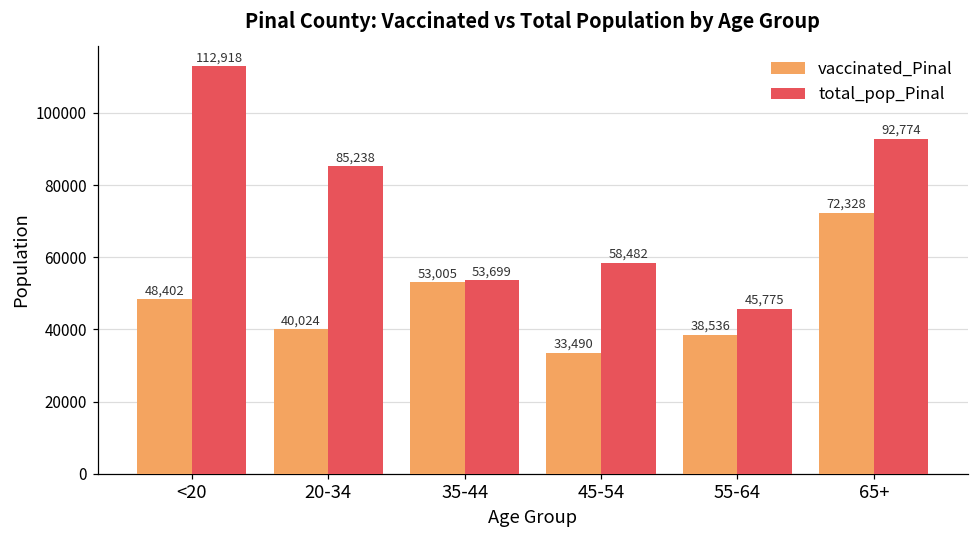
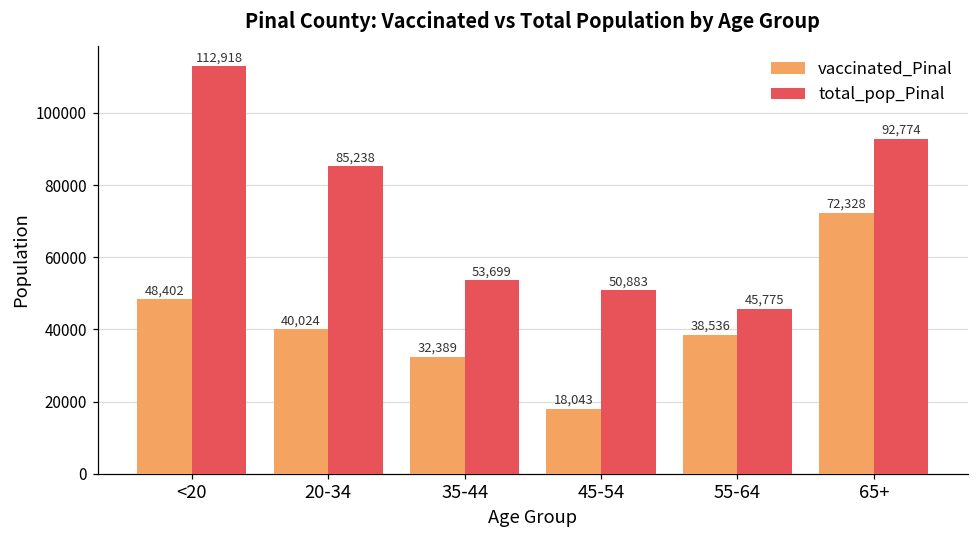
vaccinated_Pinal, 35-44: 53,005 -> 32,389
vaccinated_Pinal, 45-54: 33,490 -> 18,043
total_pop_Pinal, 45-54: 58,482 -> 50,883
